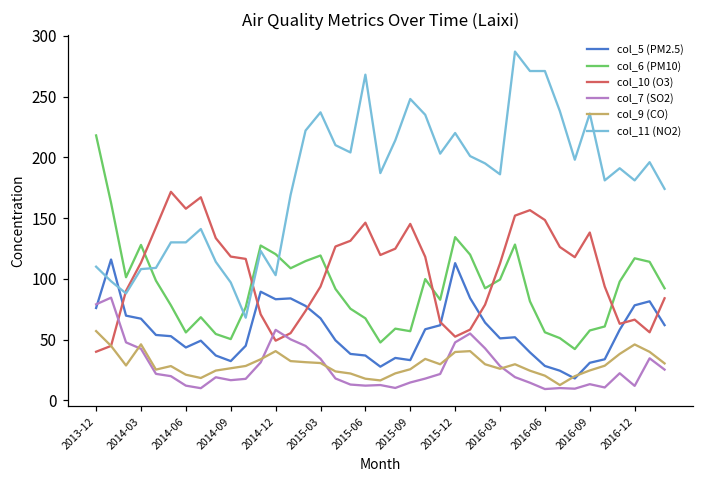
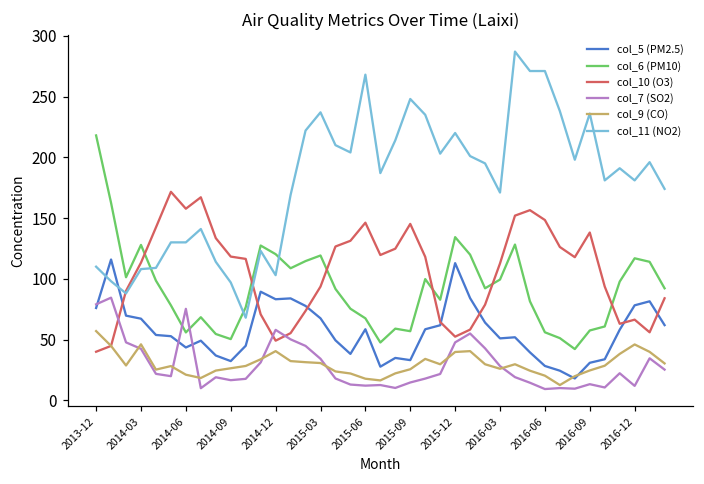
col_7 (SO2), 2014-06: 12 -> 75
col_5 (PM2.5), 2015-06: 37 -> 59
col_11 (NO2), 2016-03: 186 -> 171
